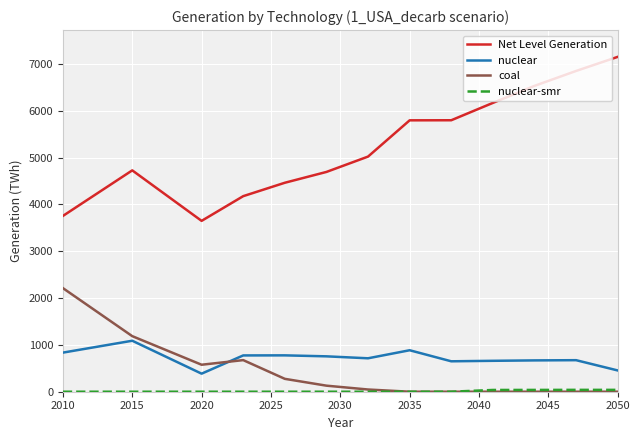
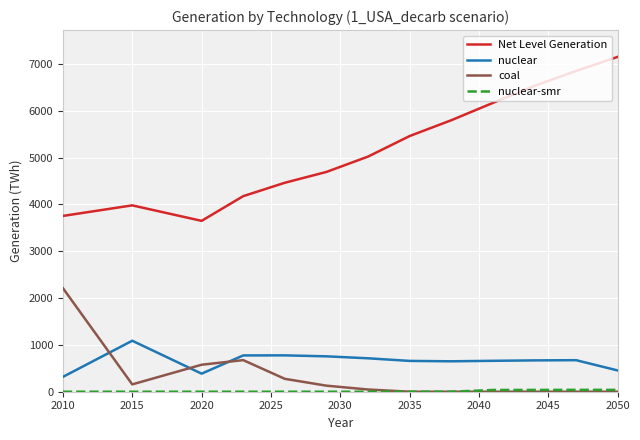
nuclear, 2010: 800 -> 300
Net Level Generation, 2015: 4700 -> 4000
coal, 2015: 1200 -> 200
Net Level Generation, 2035: 5800 -> 5500
nuclear, 2035: 900 -> 700
